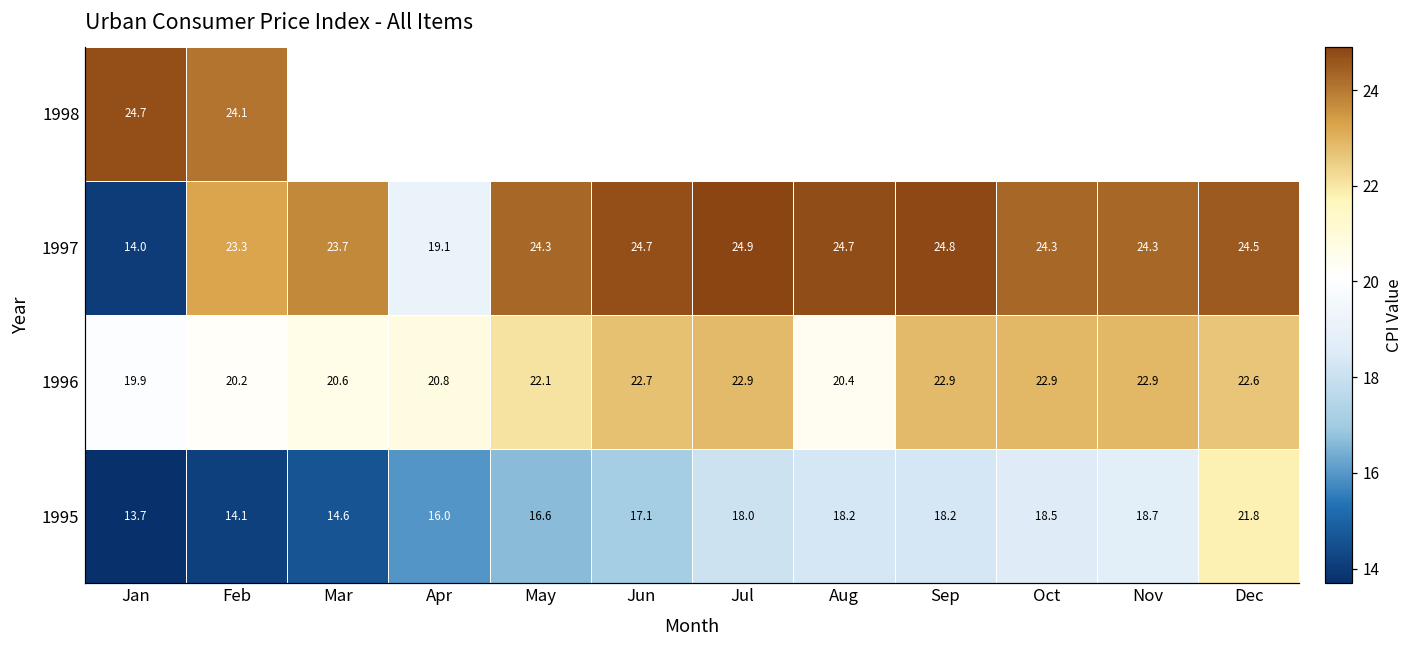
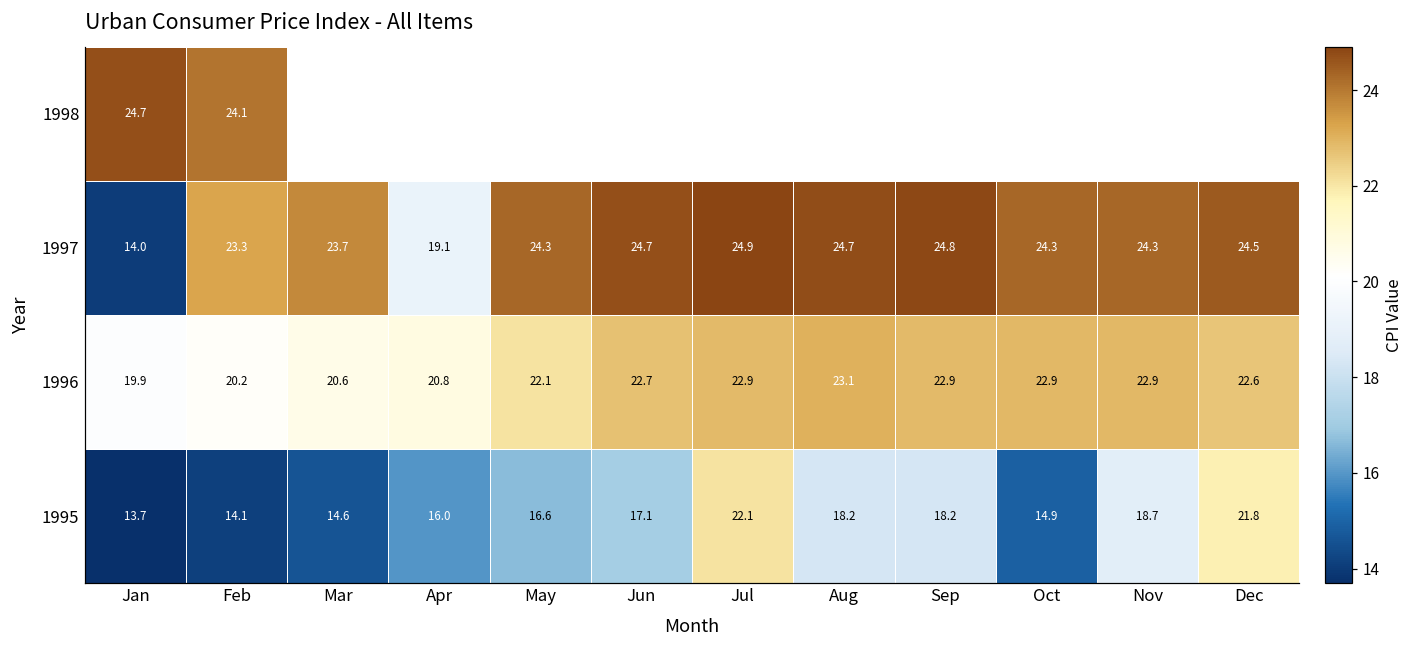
1996, Aug: 20.4 -> 23.1
1995, Jul: 18.0 -> 22.1
1995, Oct: 18.5 -> 14.9
